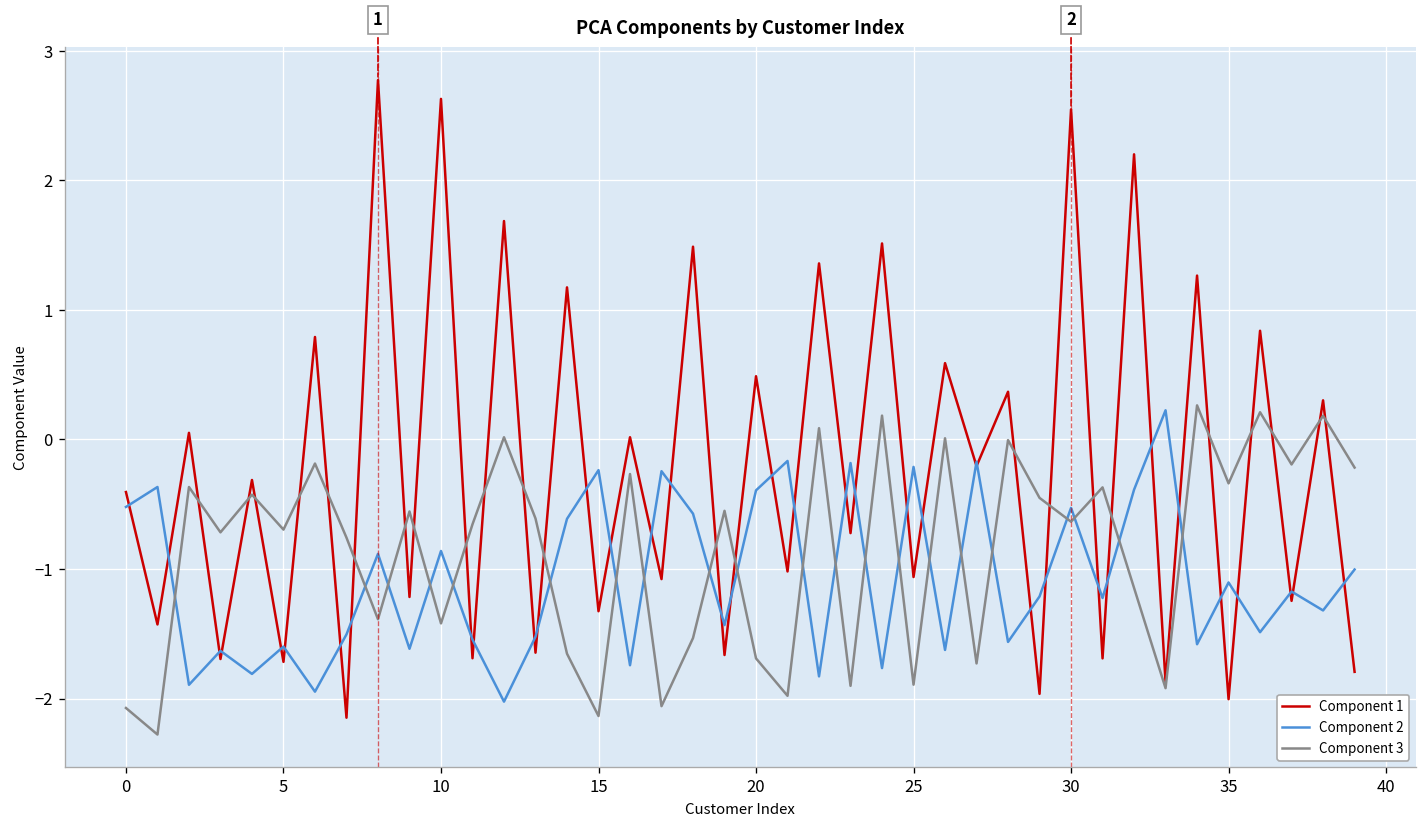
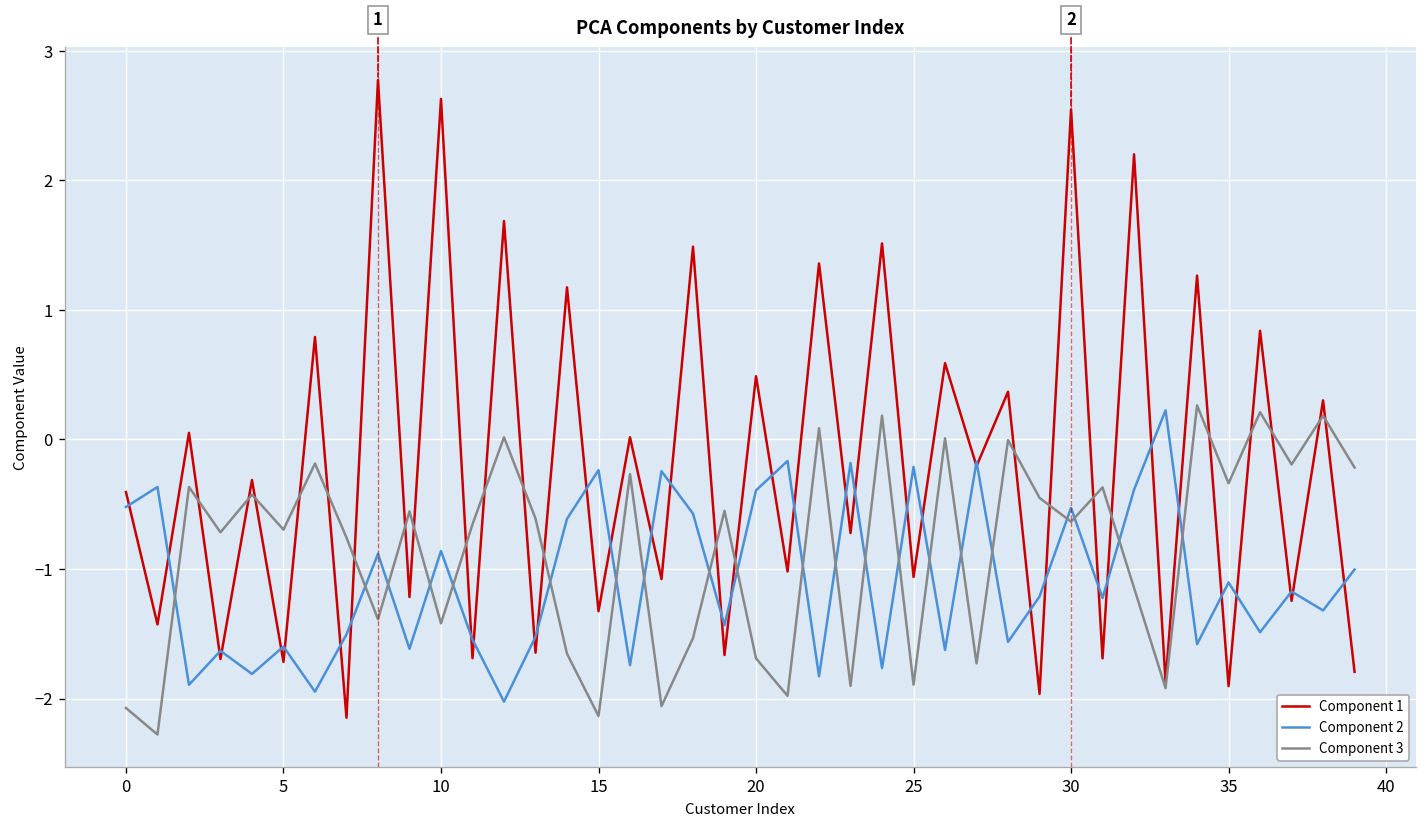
Component 1, 35: -2.01 -> -1.90
